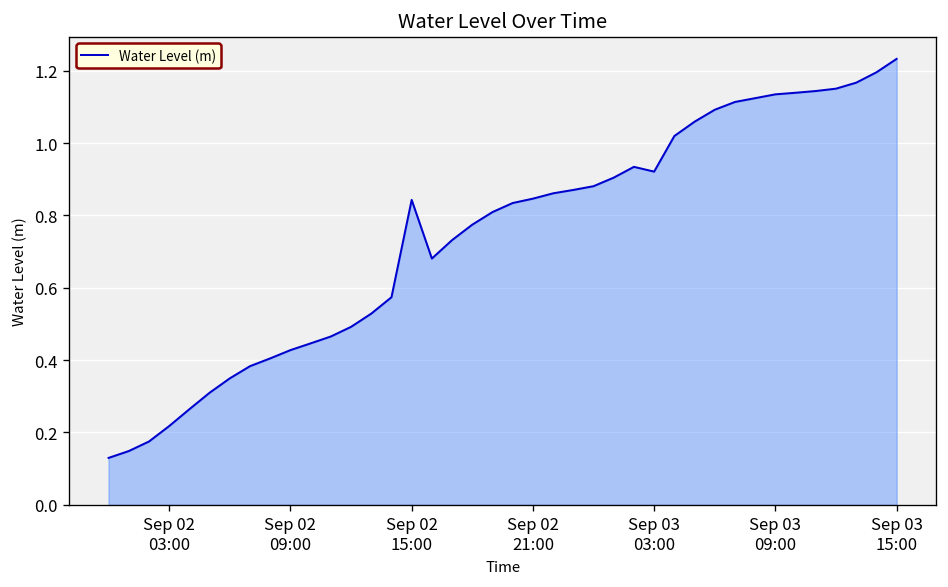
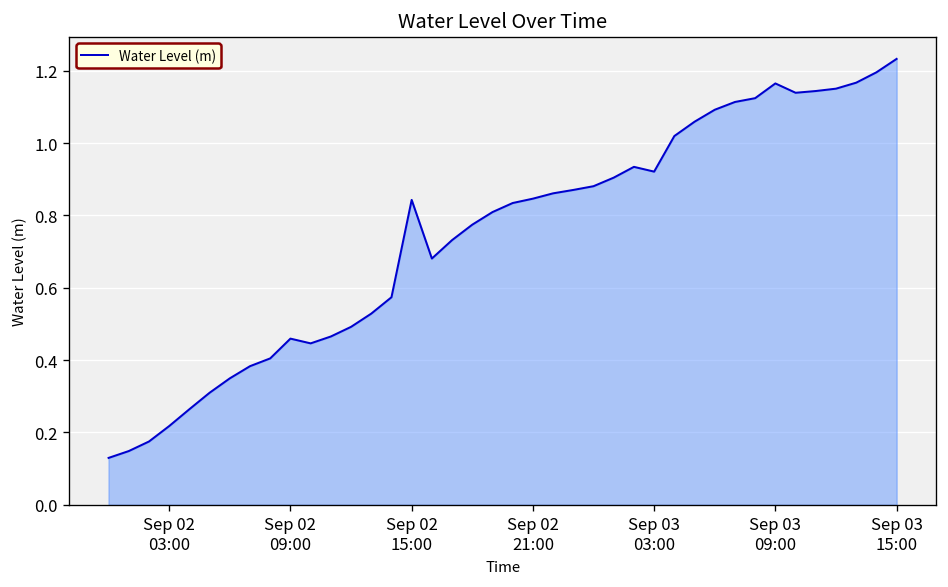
Sep 02 09:00: 0.43 -> 0.46
Sep 03 09:00: 1.13 -> 1.16
